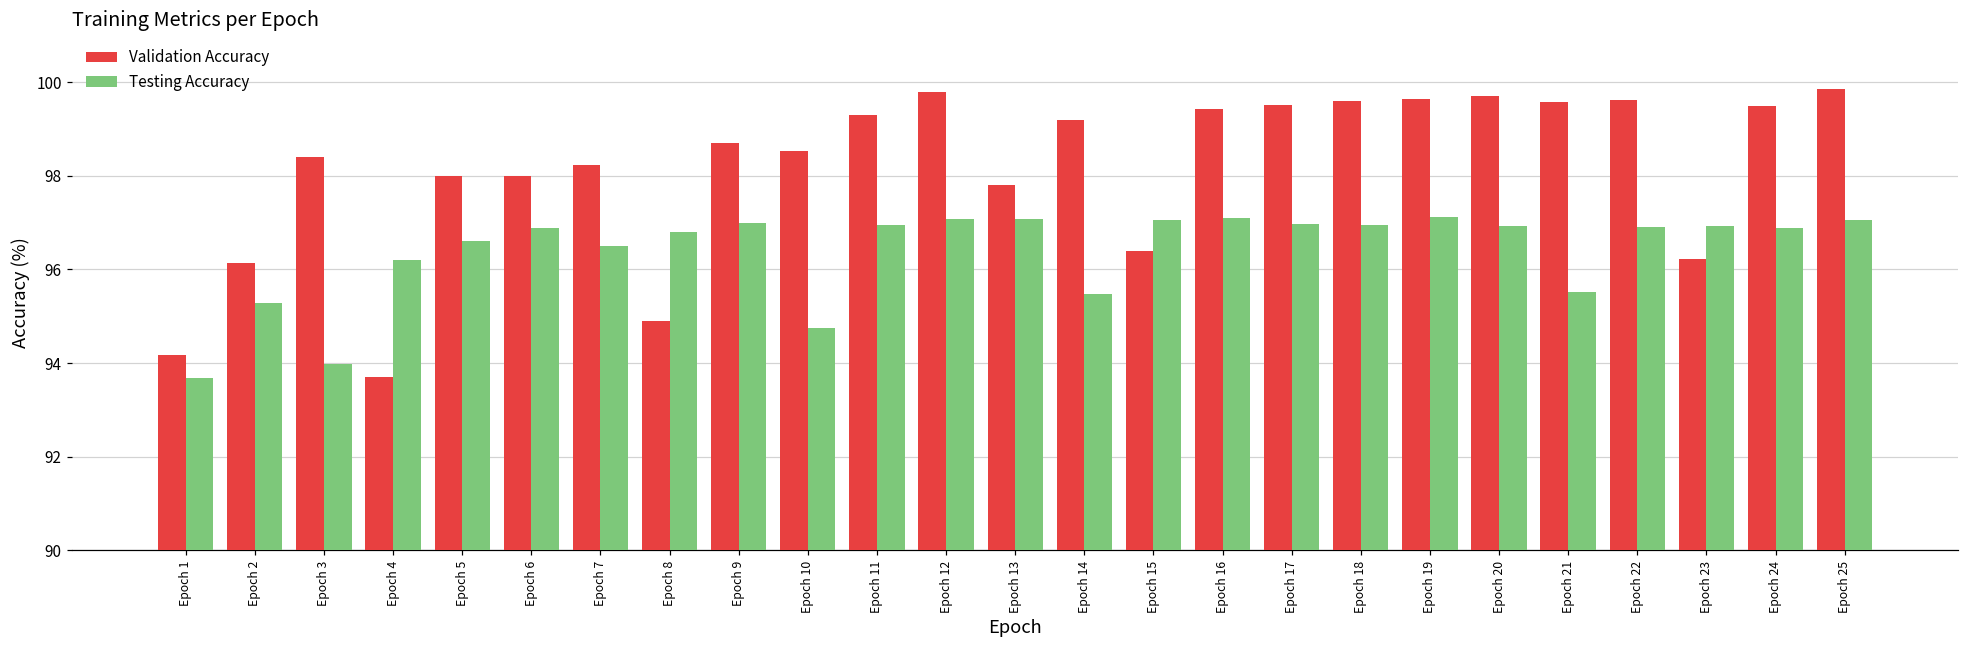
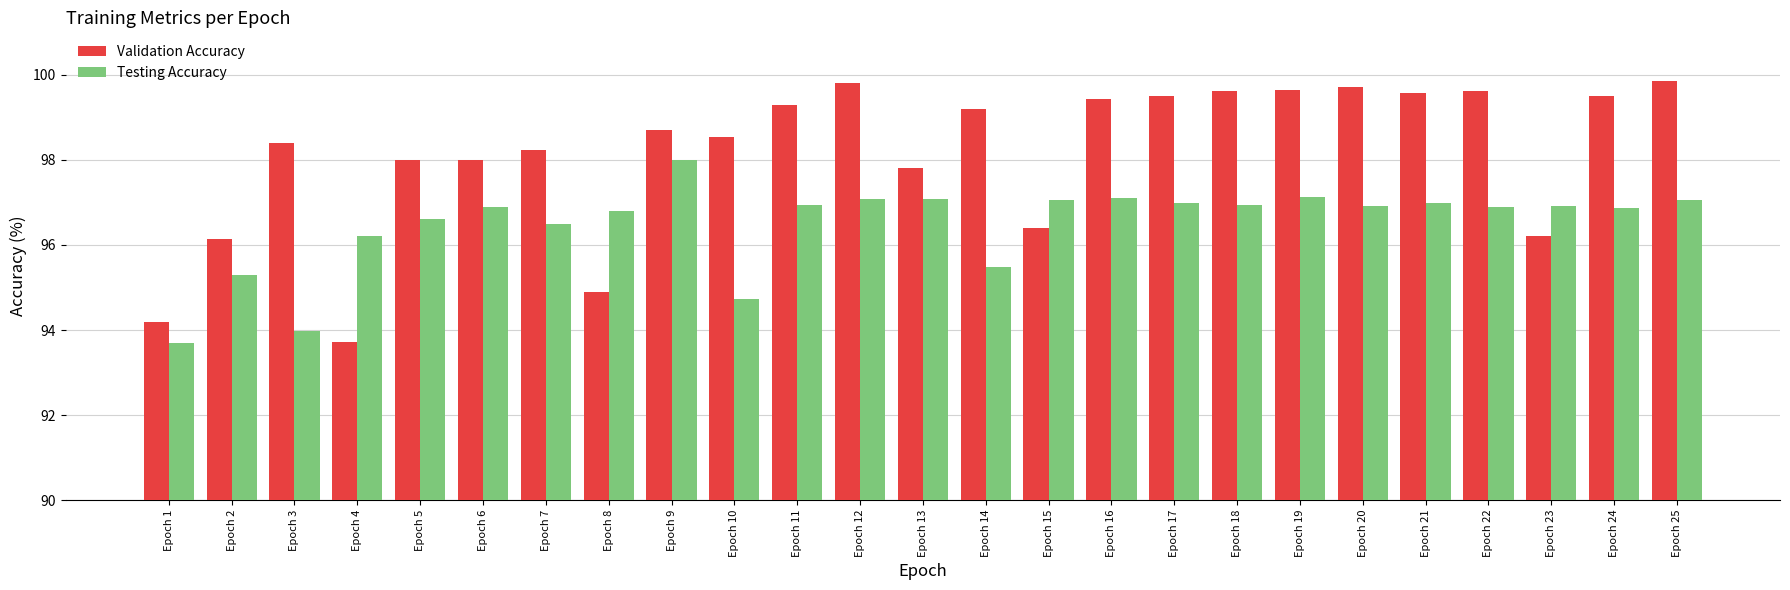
Testing Accuracy, Epoch 9: 97.0 -> 98.0
Testing Accuracy, Epoch 21: 95.5 -> 97.0
